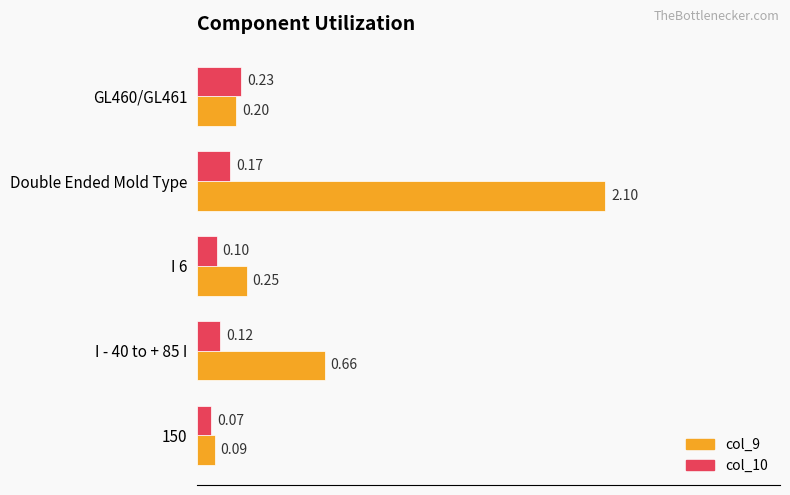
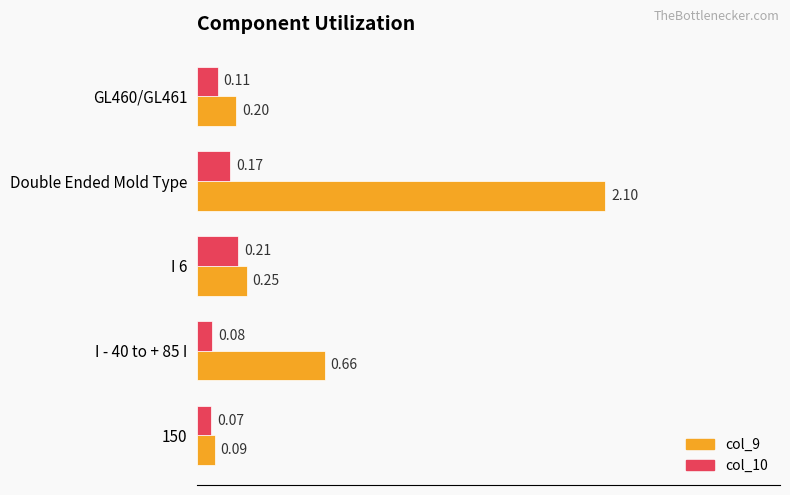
col_10, GL460/GL461: 0.23 -> 0.11
col_10, I 6: 0.10 -> 0.21
col_10, I - 40 to + 85 I: 0.12 -> 0.08
